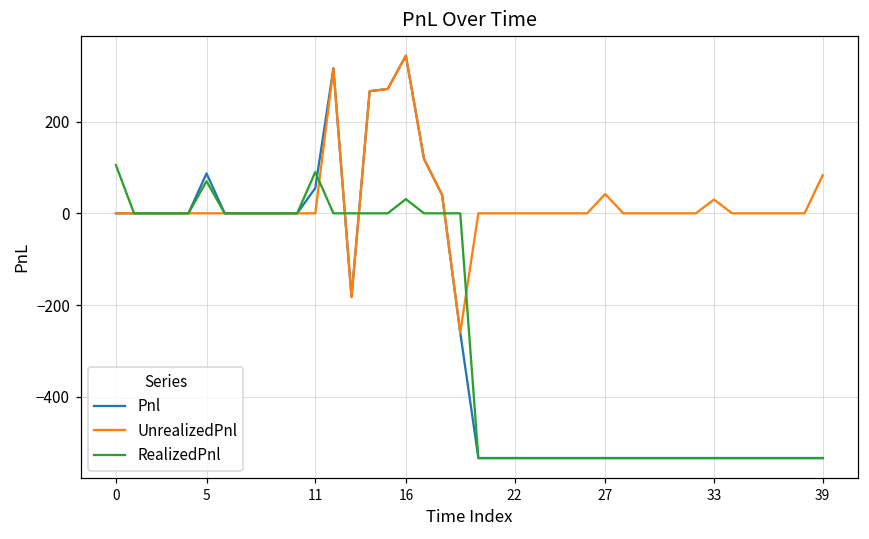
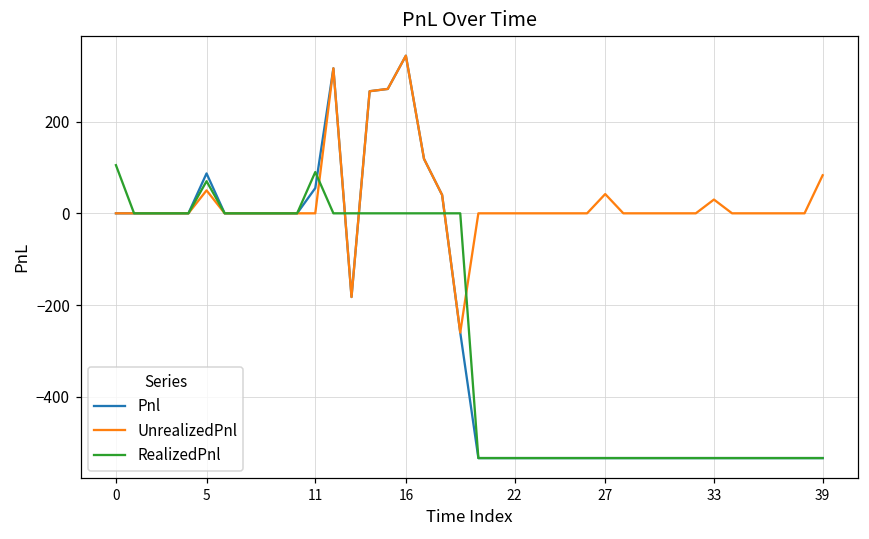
UnrealizedPnl, 5: 0 -> 50
RealizedPnl, 16: 30 -> 0
